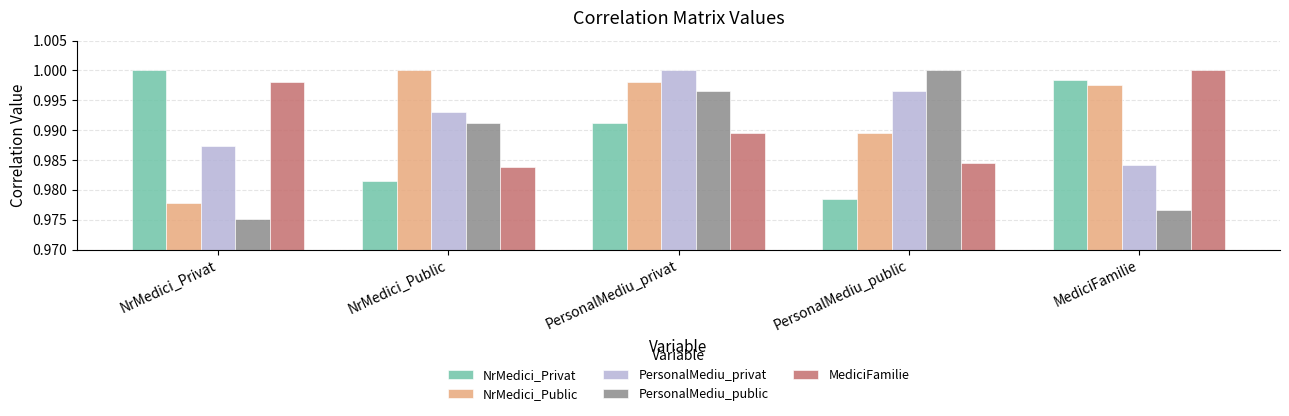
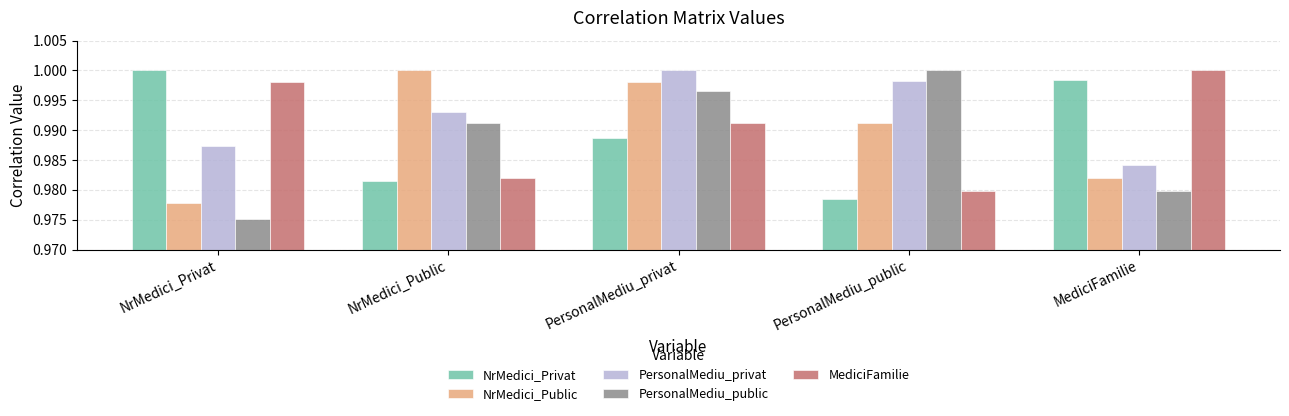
MediciFamilie, NrMedici_Public: 0.984 -> 0.982
NrMedici_Privat, PersonalMediu_privat: 0.991 -> 0.989
MediciFamilie, PersonalMediu_privat: 0.990 -> 0.991
NrMedici_Public, PersonalMediu_public: 0.990 -> 0.991
PersonalMediu_privat, PersonalMediu_public: 0.997 -> 0.998
MediciFamilie, PersonalMediu_public: 0.985 -> 0.980
NrMedici_Public, MediciFamilie: 0.998 -> 0.982
PersonalMediu_public, MediciFamilie: 0.977 -> 0.980
